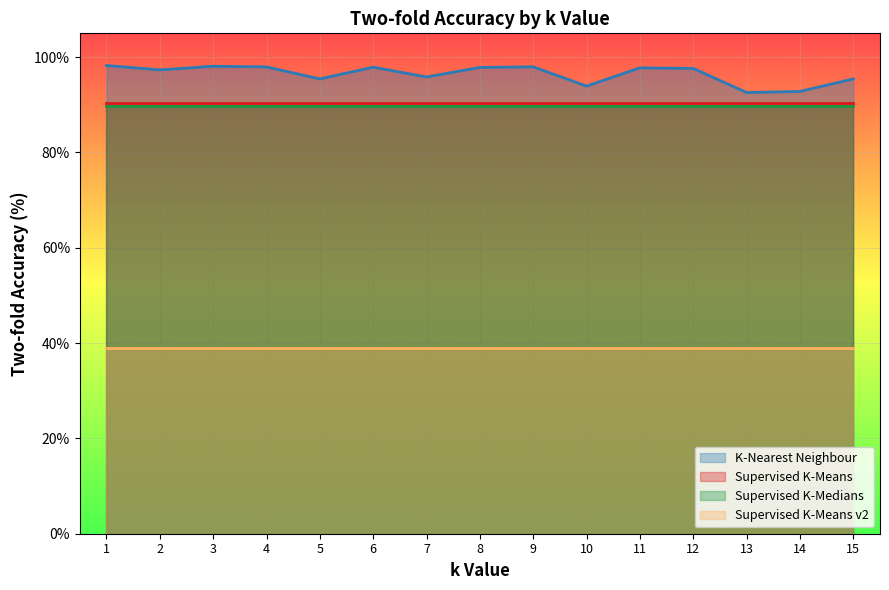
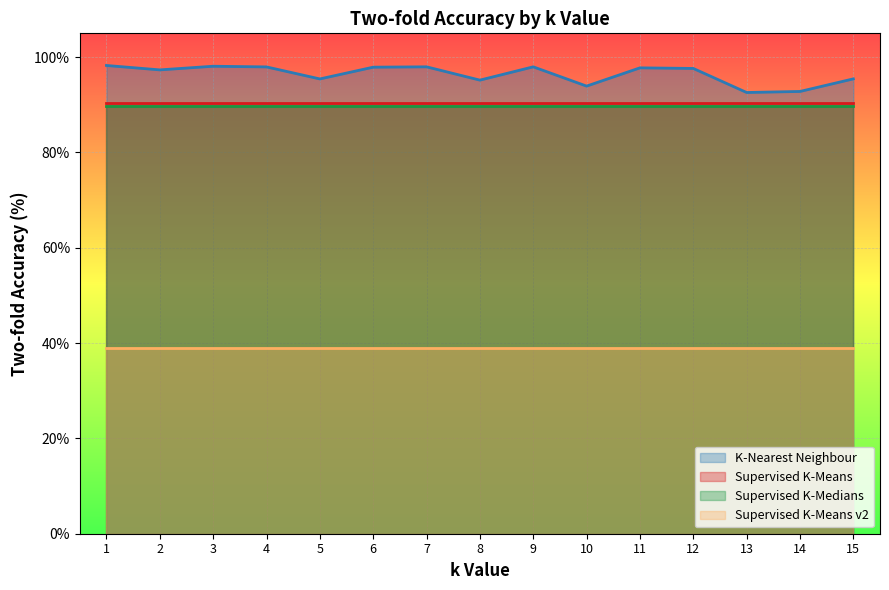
K-Nearest Neighbour, 7: 96% -> 98%
K-Nearest Neighbour, 8: 98% -> 95%
